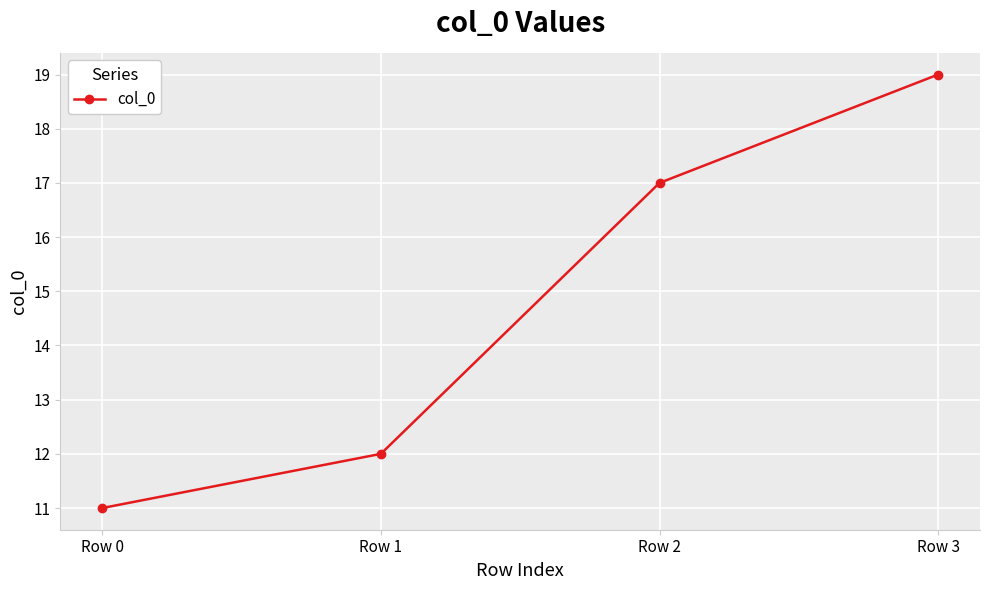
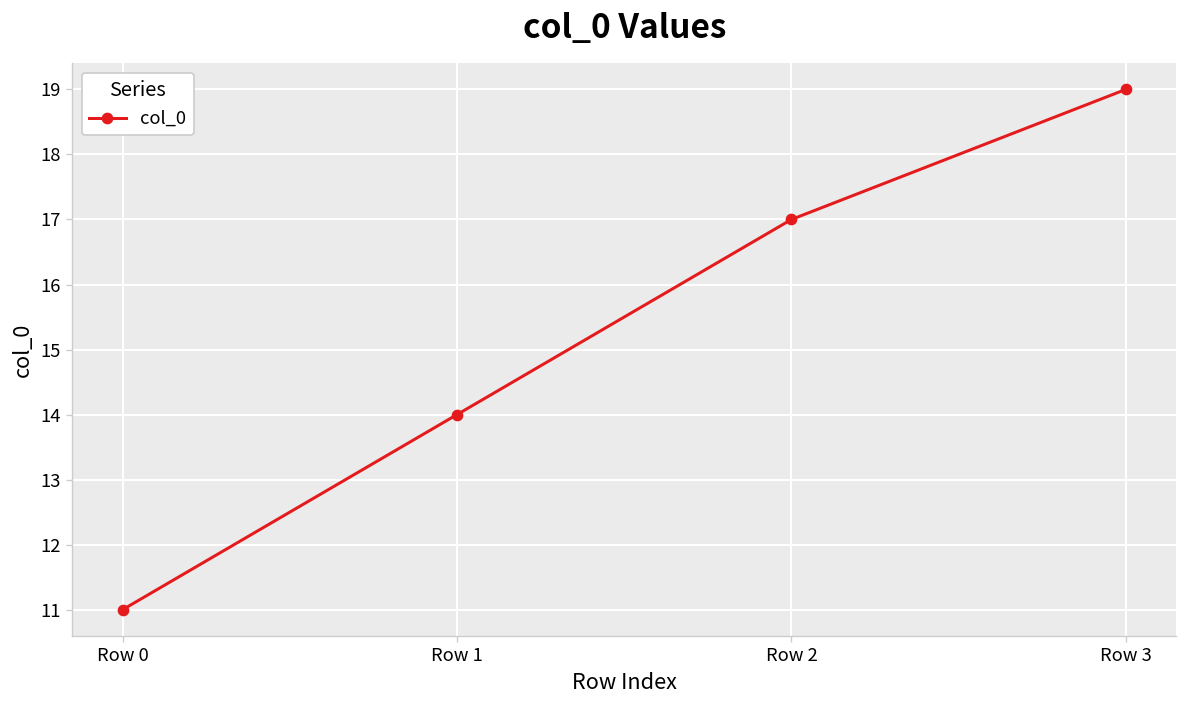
Row 1: 12 -> 14
